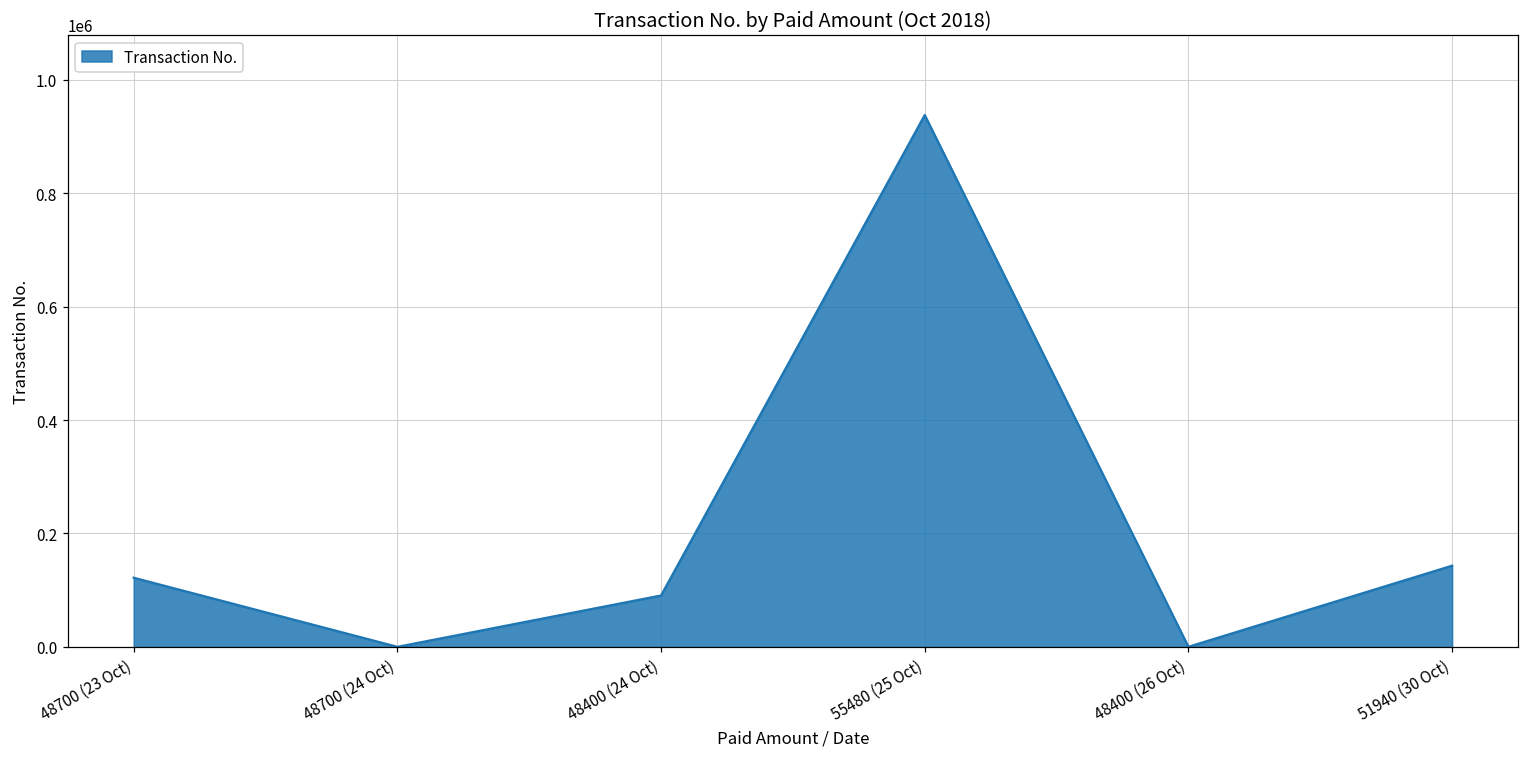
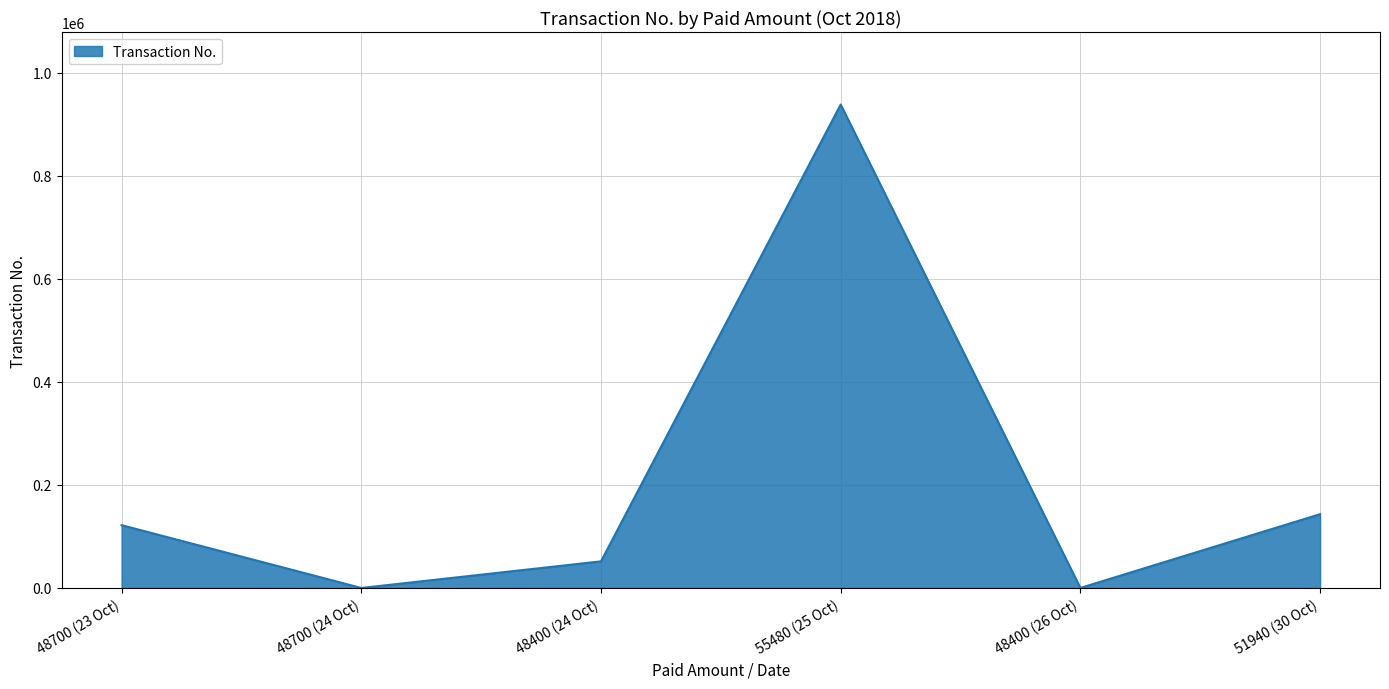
48400 (24 Oct): 90000 -> 50000
